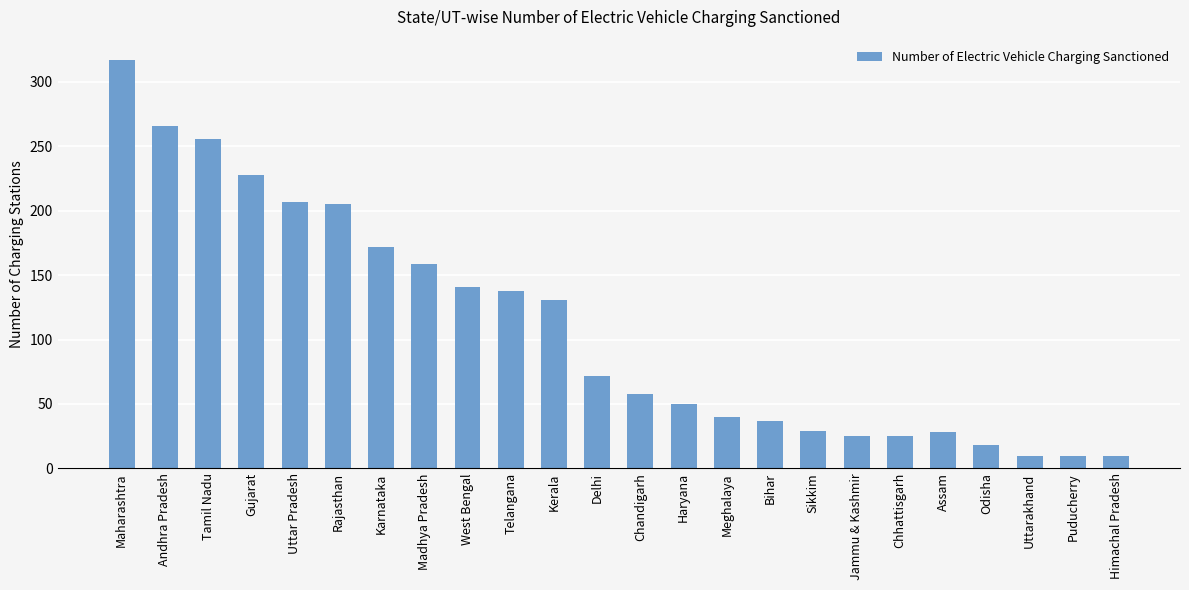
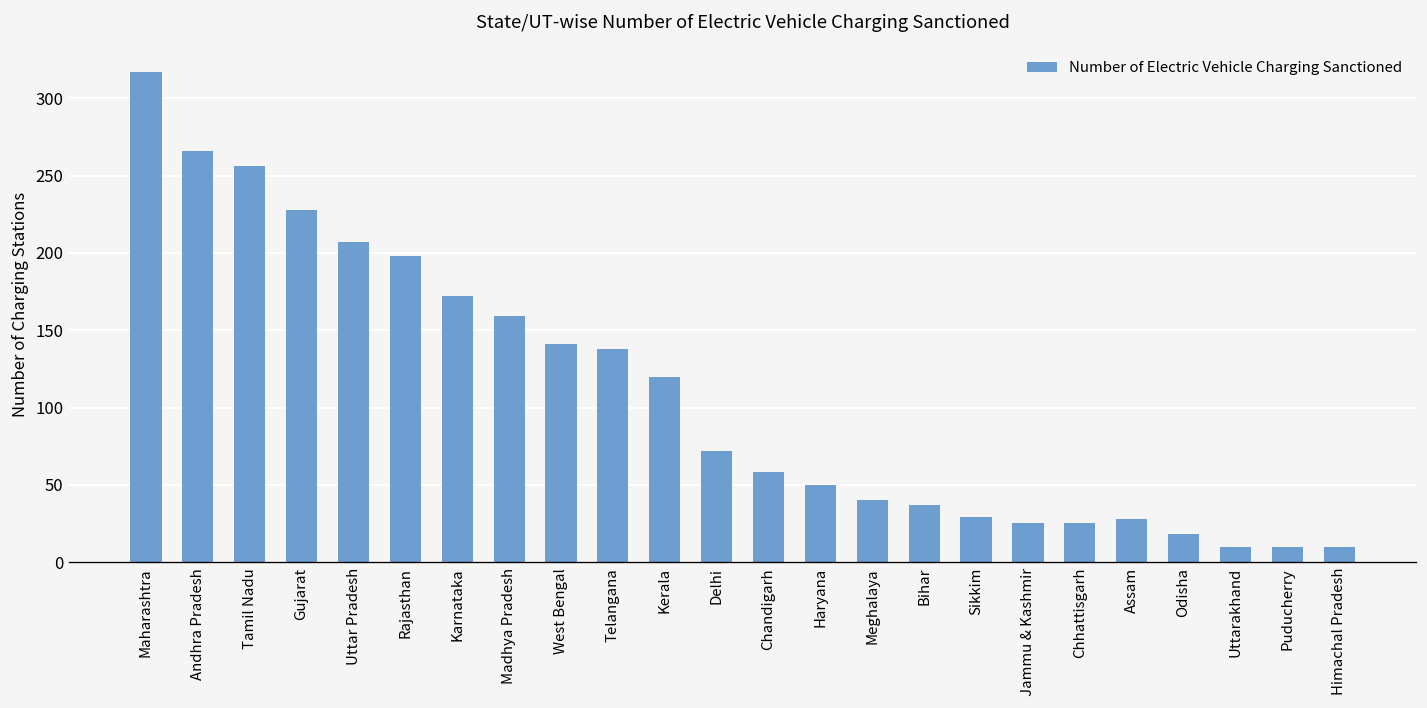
Rajasthan: 205 -> 198
Kerala: 131 -> 120
